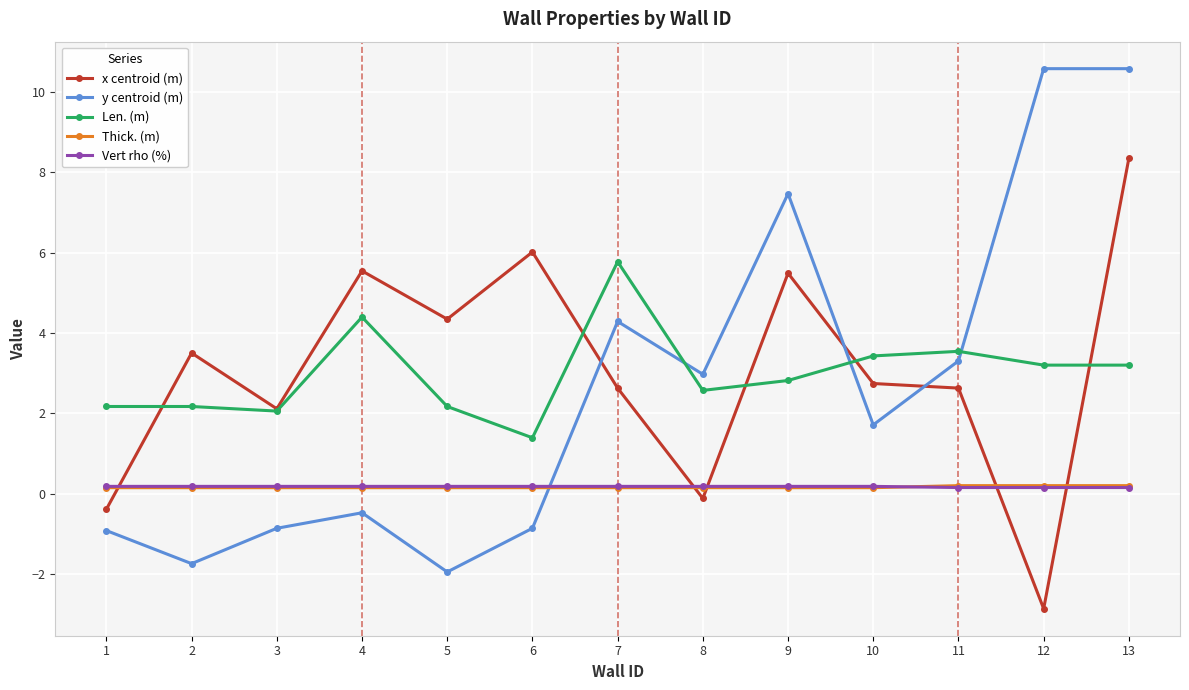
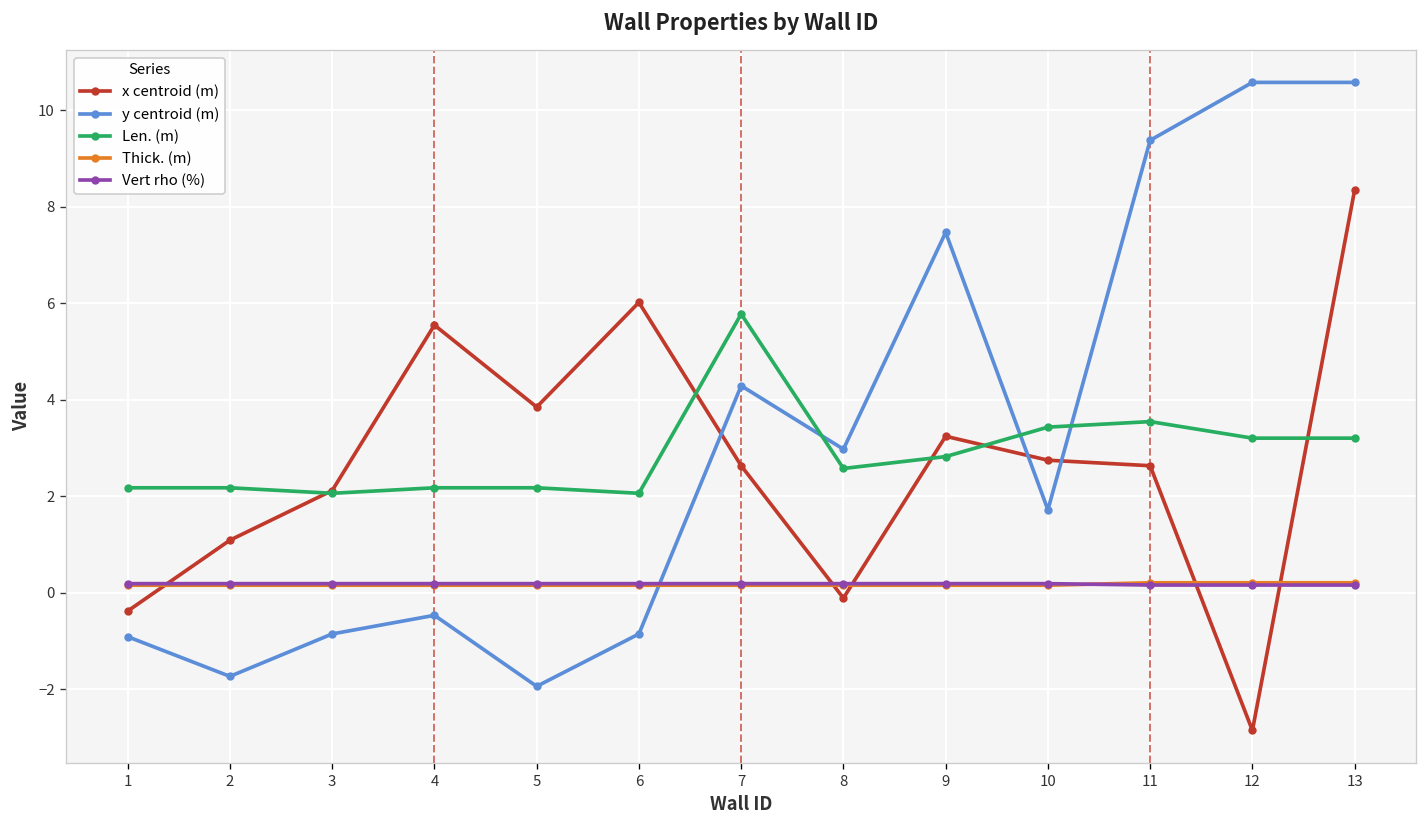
x centroid (m), 2: 3.5 -> 1.1
Len. (m), 4: 4.4 -> 2.2
x centroid (m), 5: 4.3 -> 3.8
Len. (m), 6: 1.4 -> 2.1
x centroid (m), 9: 5.5 -> 3.2
y centroid (m), 11: 3.3 -> 9.4
